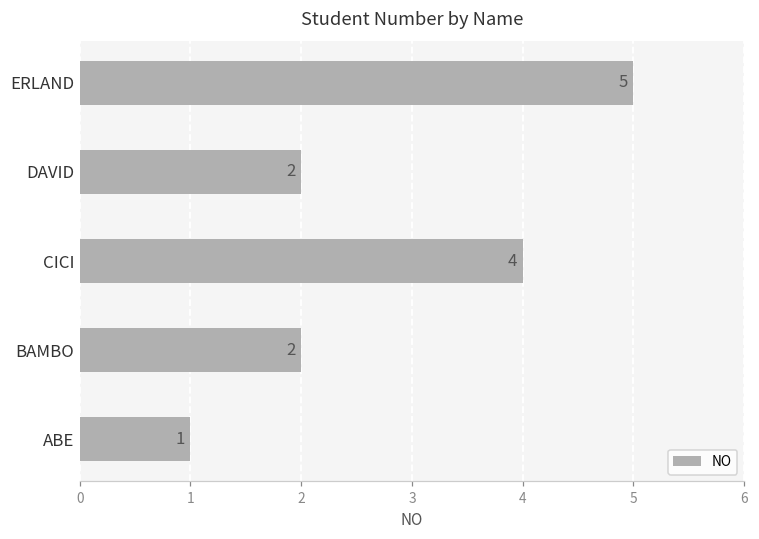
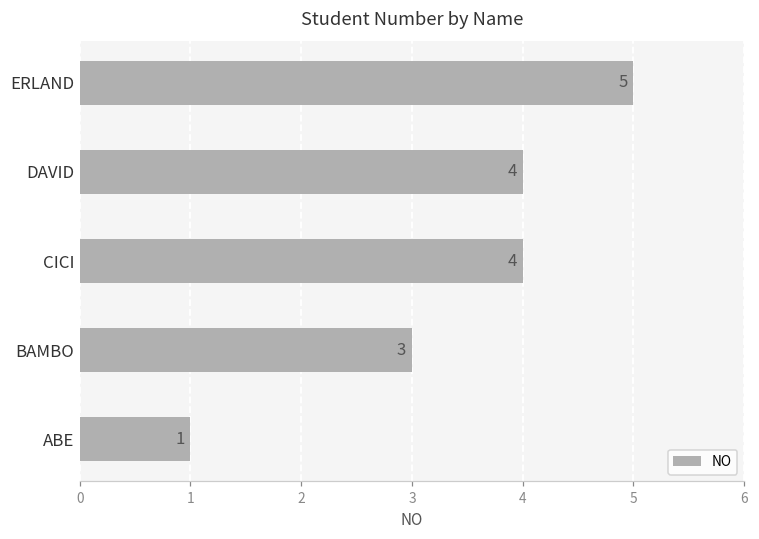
DAVID: 2 -> 4
BAMBO: 2 -> 3
